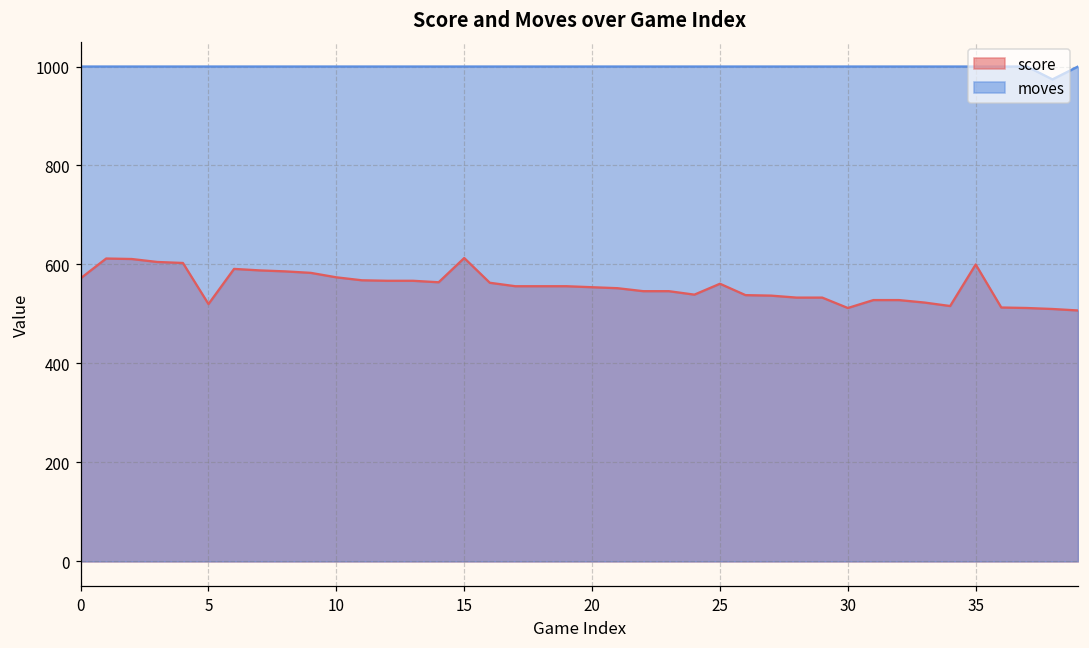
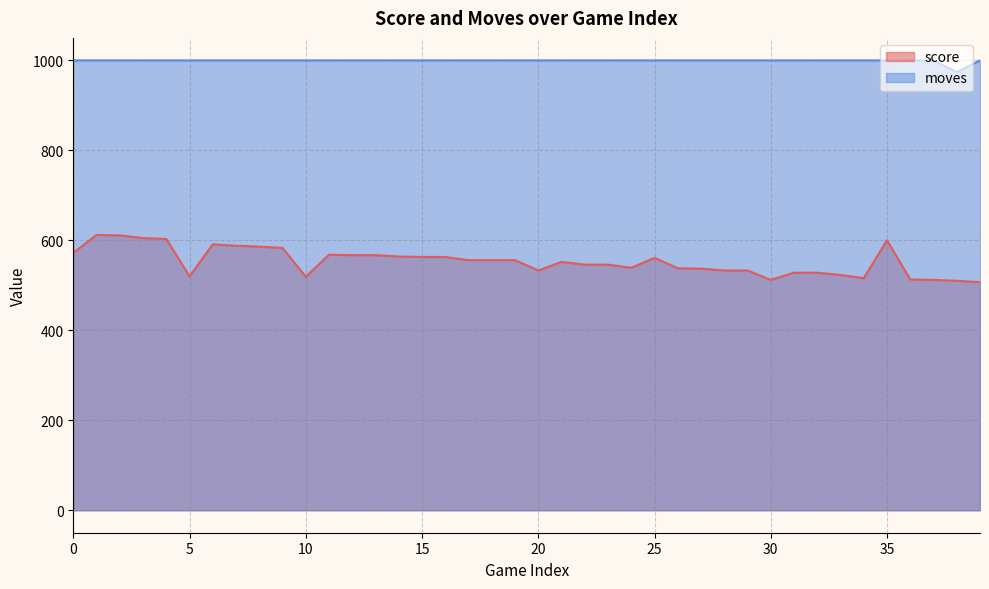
score, 10: 570 -> 520
score, 15: 610 -> 560
score, 20: 550 -> 530
